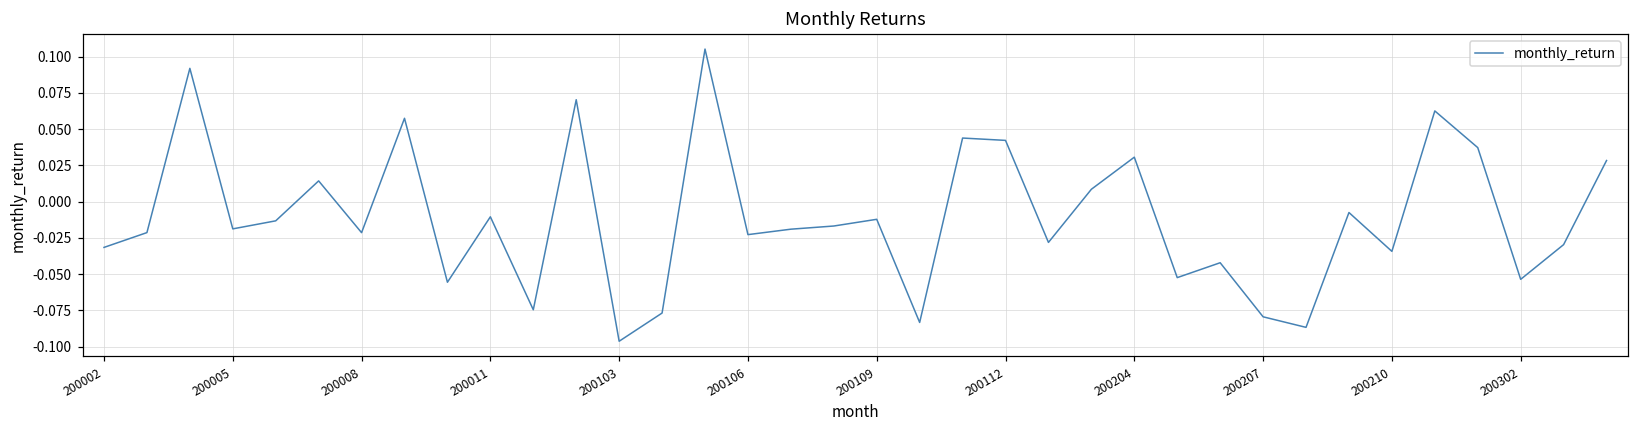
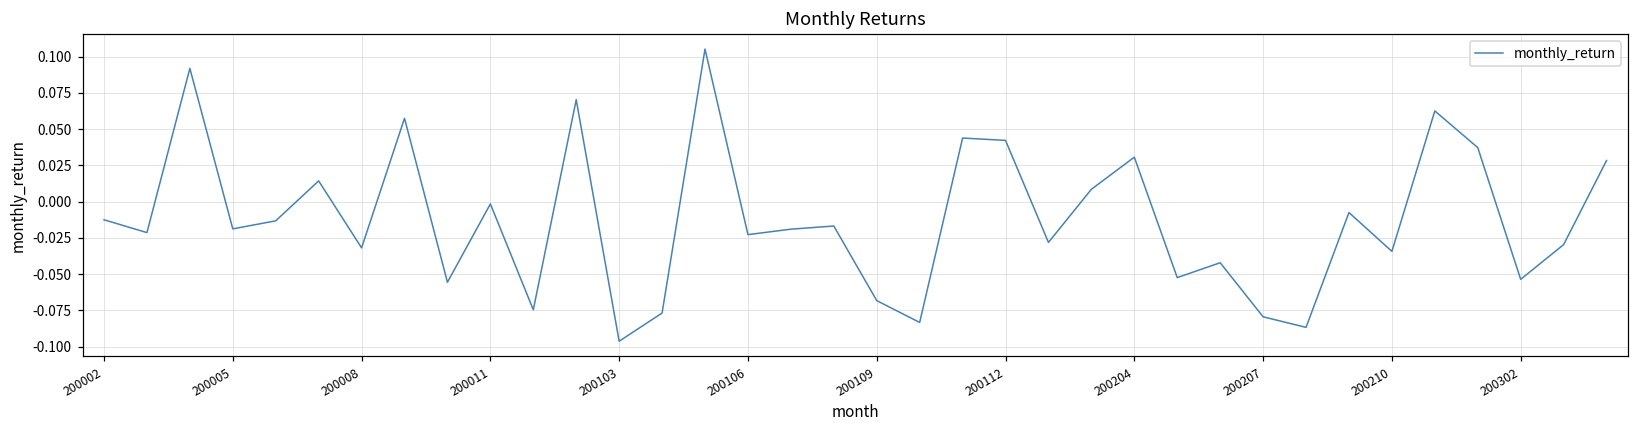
200002: -0.032 -> -0.013
200008: -0.021 -> -0.032
200011: -0.010 -> -0.002
200109: -0.012 -> -0.068
